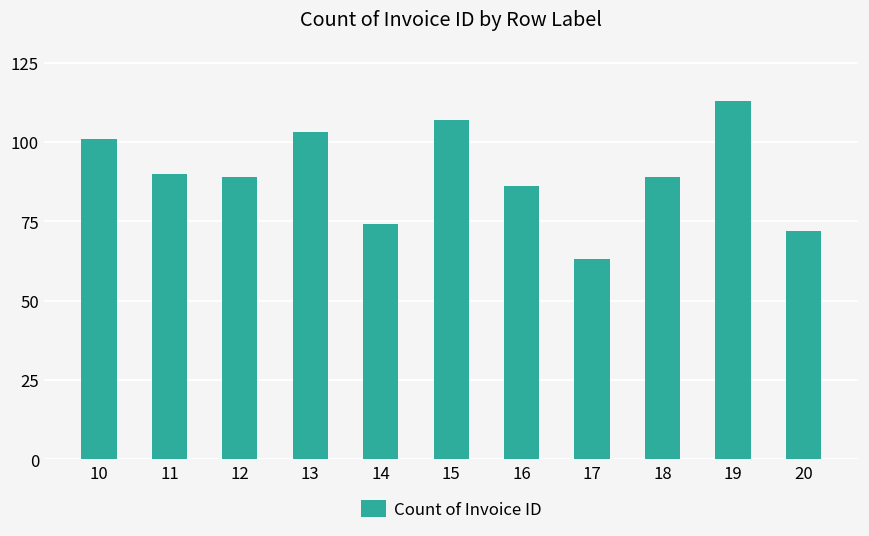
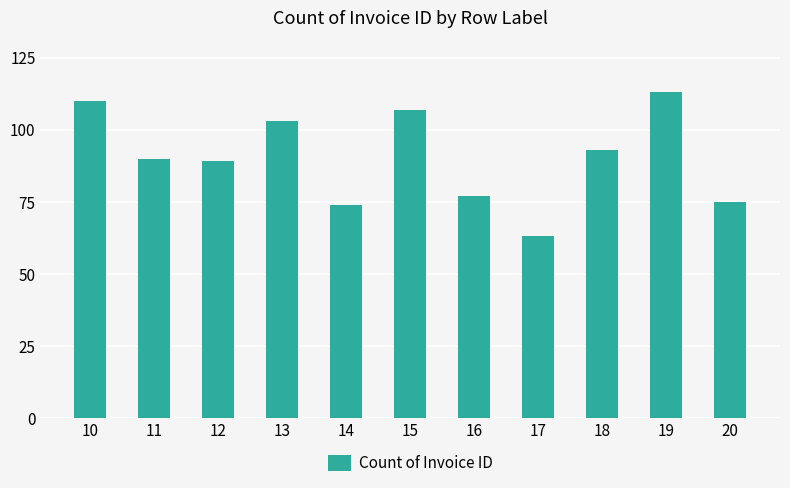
10: 101 -> 110
16: 86 -> 77
18: 89 -> 93
20: 72 -> 75
